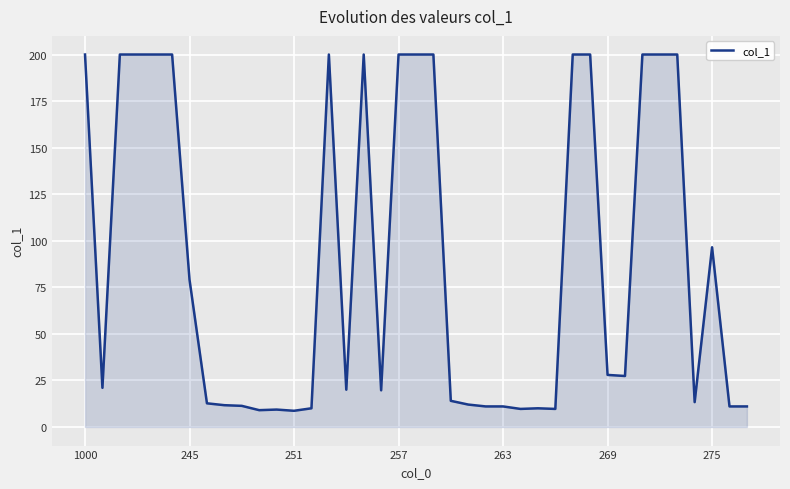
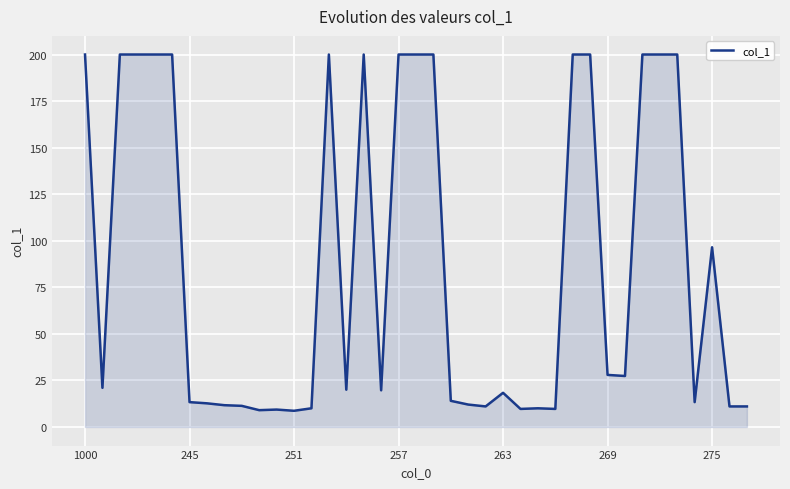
245: 79 -> 13
263: 11 -> 18
